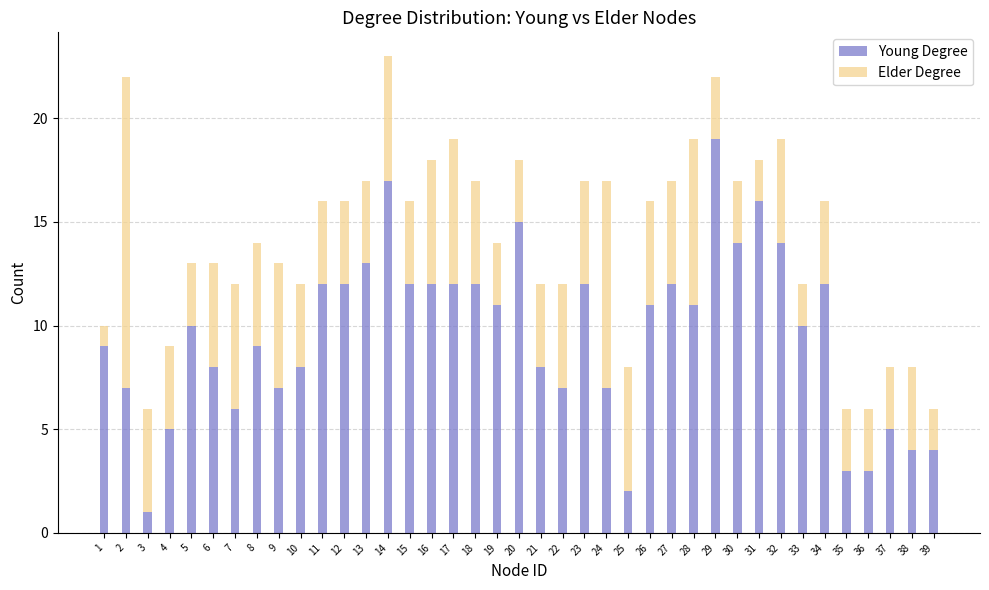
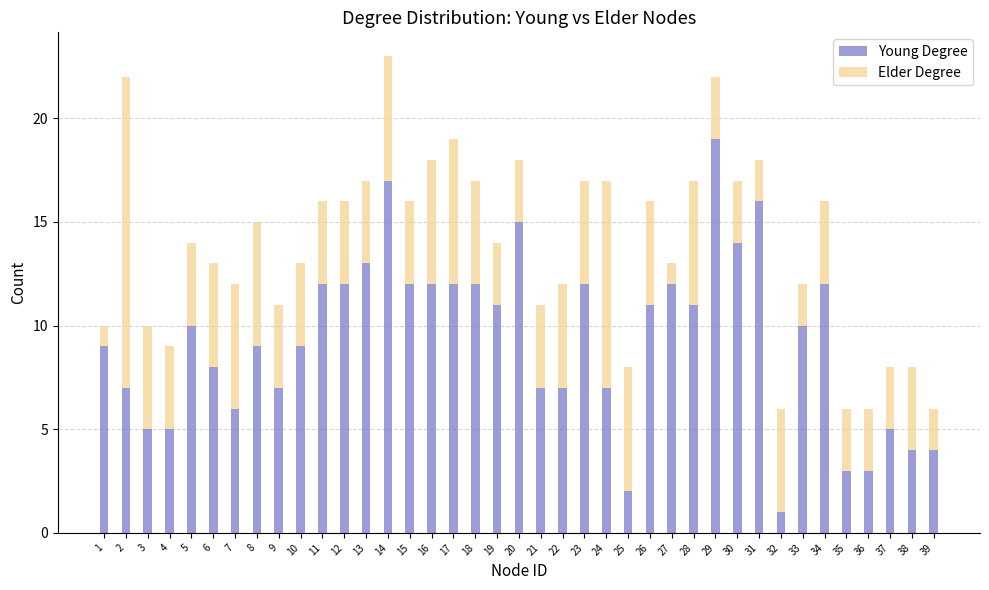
Young Degree, 3: 1 -> 5
Elder Degree, 5: 3 -> 4
Elder Degree, 8: 5 -> 6
Elder Degree, 9: 6 -> 4
Young Degree, 10: 8 -> 9
Young Degree, 21: 8 -> 7
Elder Degree, 27: 5 -> 1
Elder Degree, 28: 8 -> 6
Young Degree, 32: 14 -> 1
